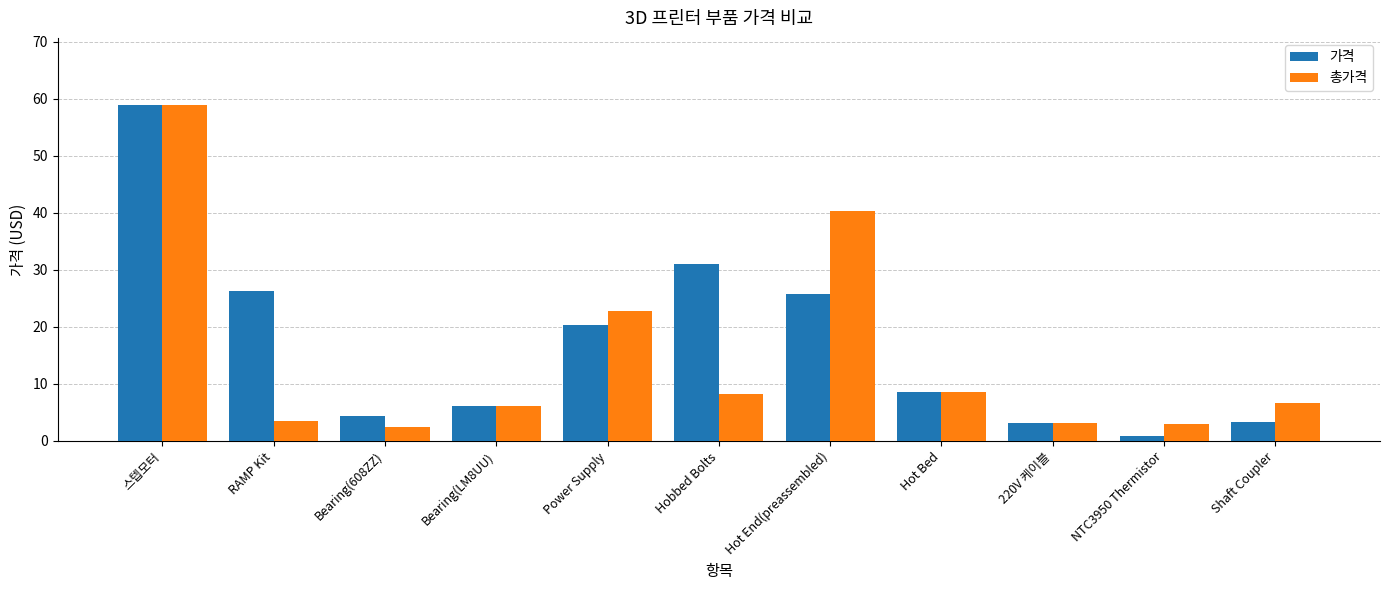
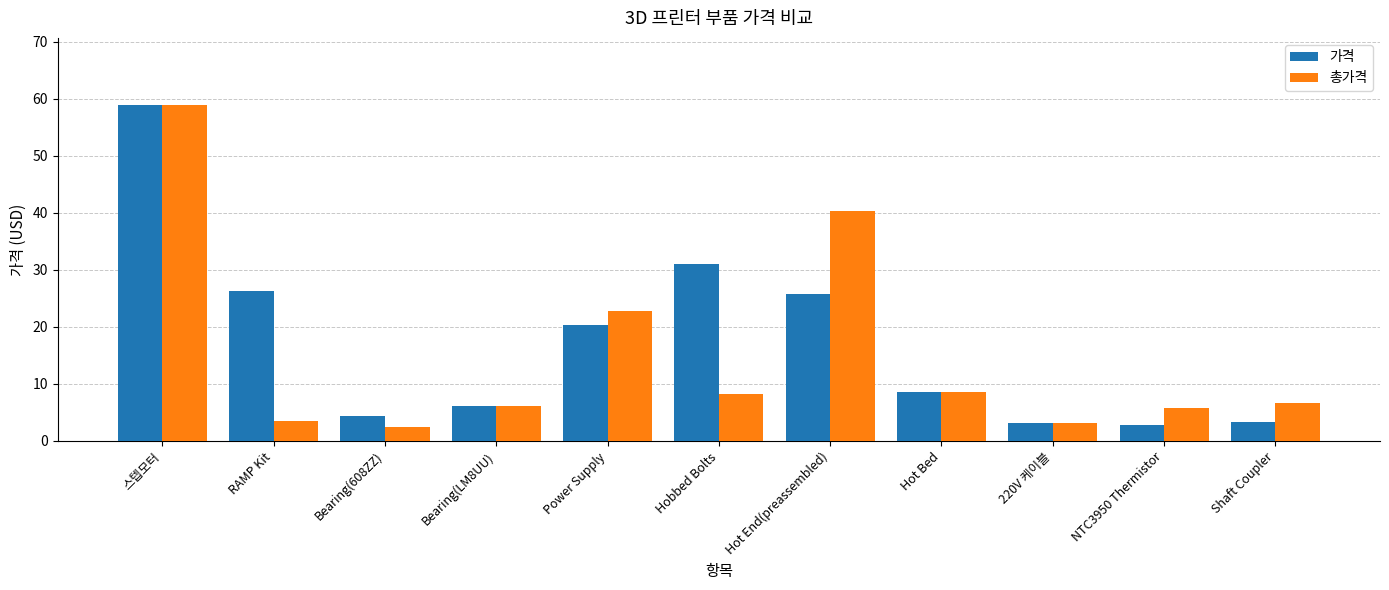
가격, NTC3950 Thermistor: 1 -> 3
총가격, NTC3950 Thermistor: 3 -> 6
